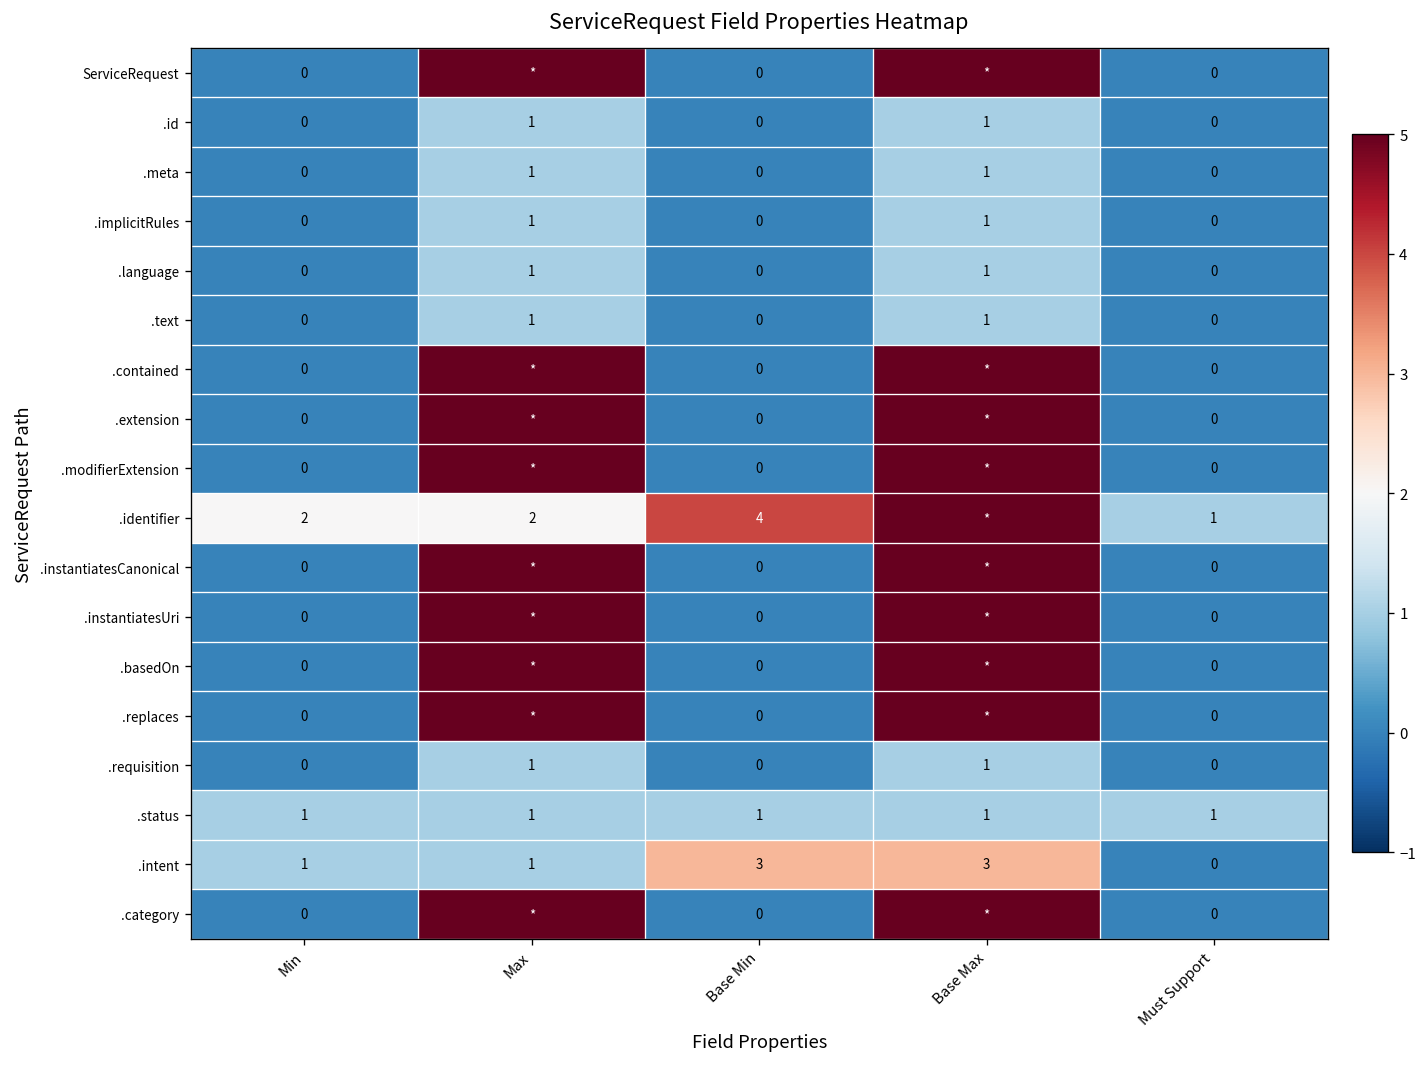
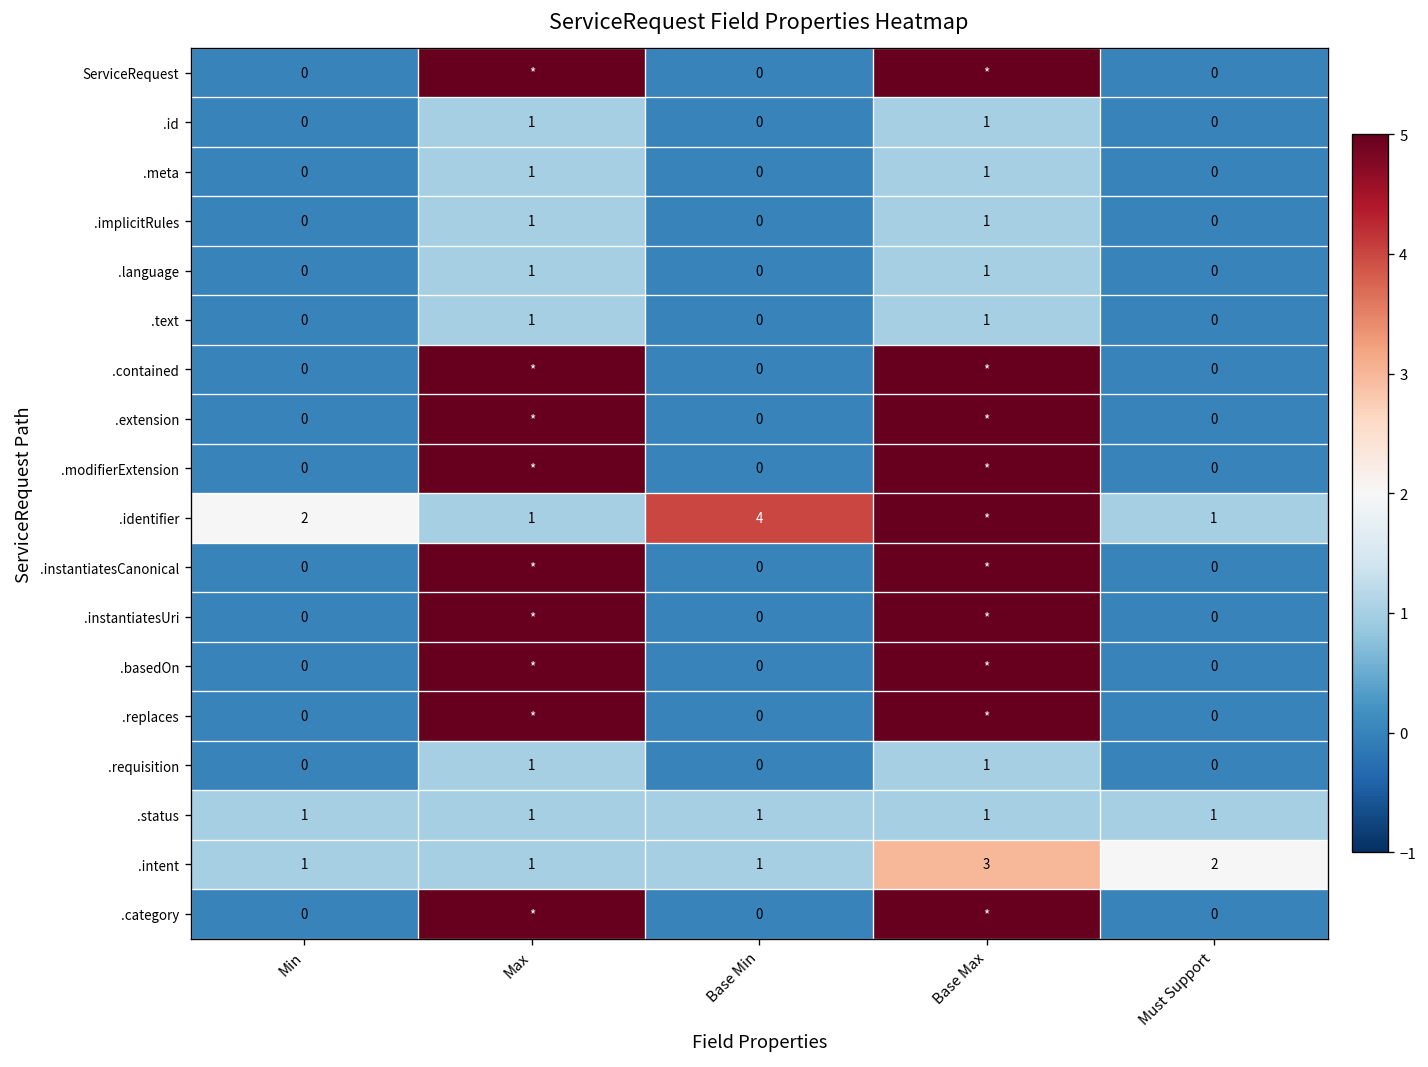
.identifier, Max: 2 -> 1
.intent, Base Min: 3 -> 1
.intent, Must Support: 0 -> 2
